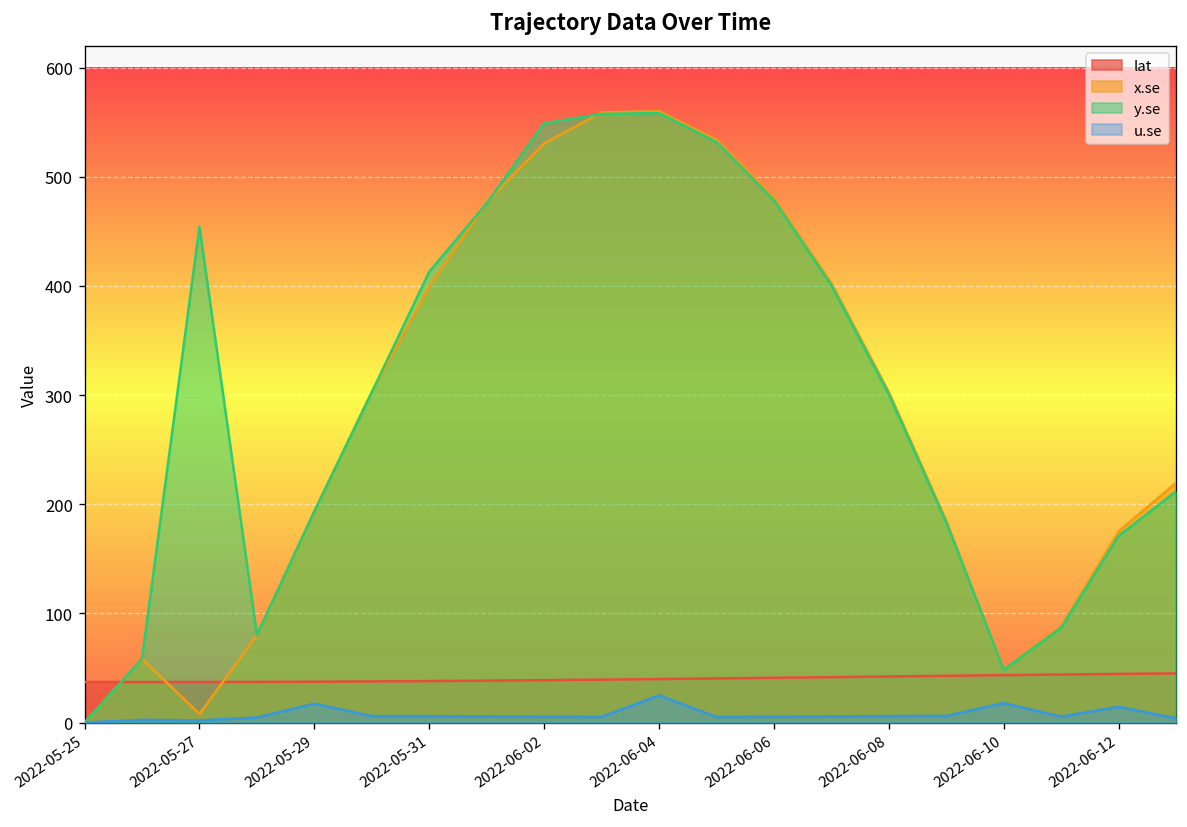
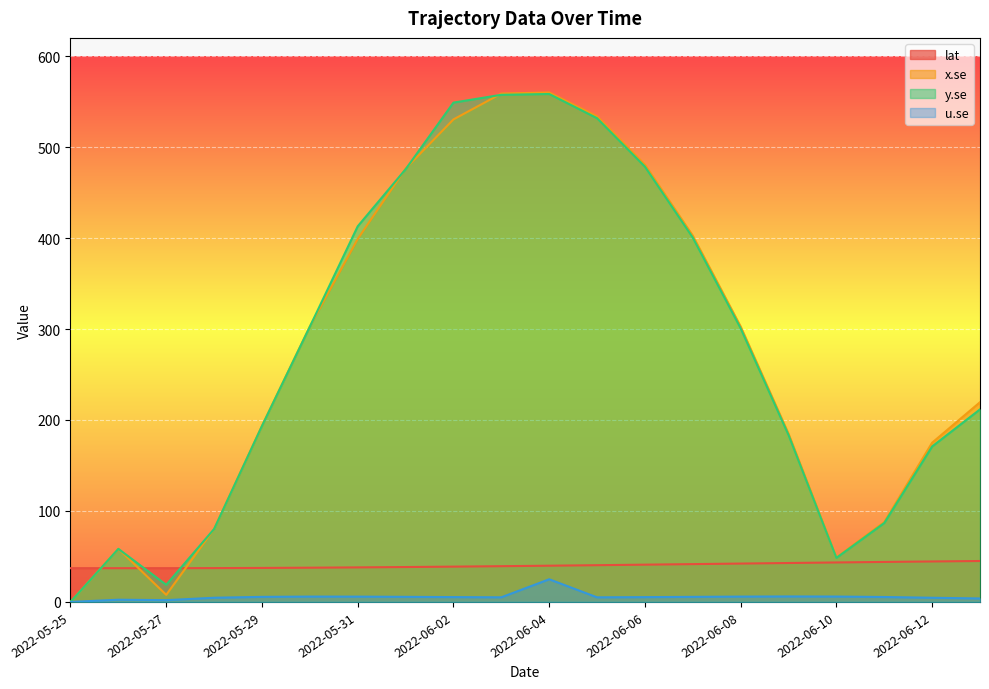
y.se, 2022-05-27: 450 -> 20
u.se, 2022-05-29: 20 -> 10
u.se, 2022-06-10: 20 -> 10
u.se, 2022-06-12: 10 -> 0
